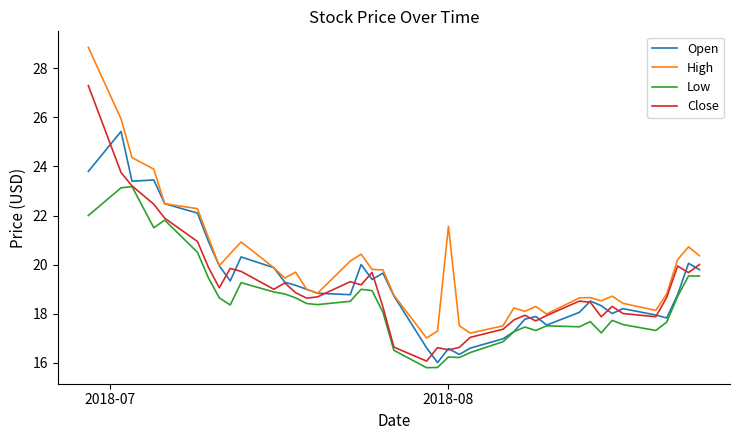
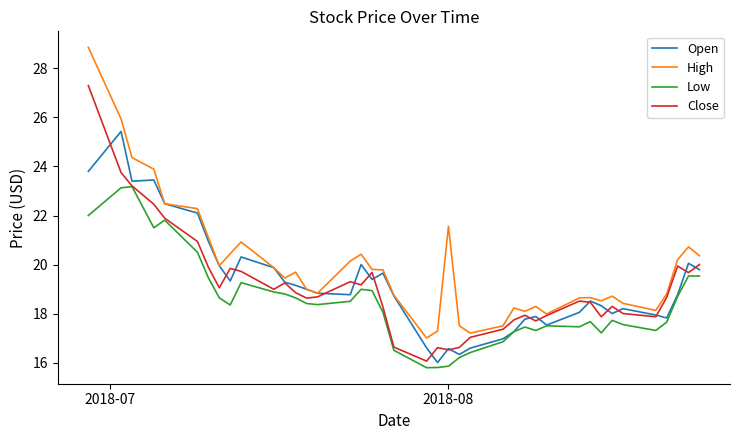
Low, 2018-08: 16.2 -> 15.9
